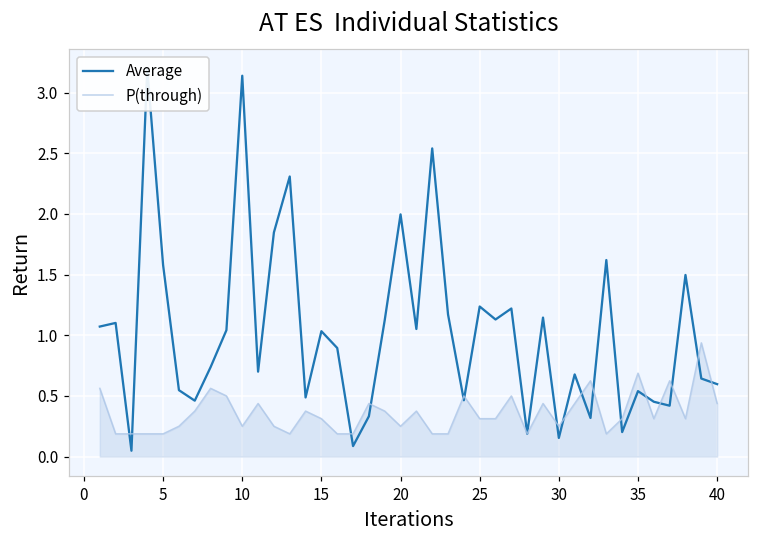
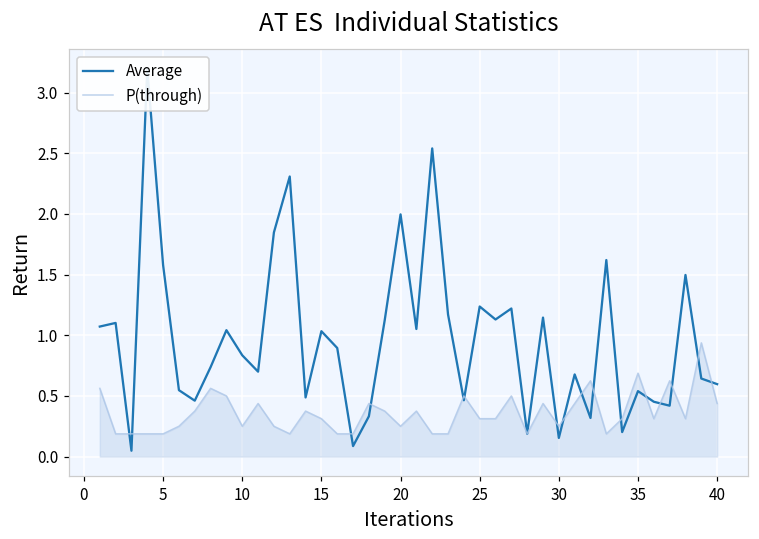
Average, 10: 3.14 -> 0.84
